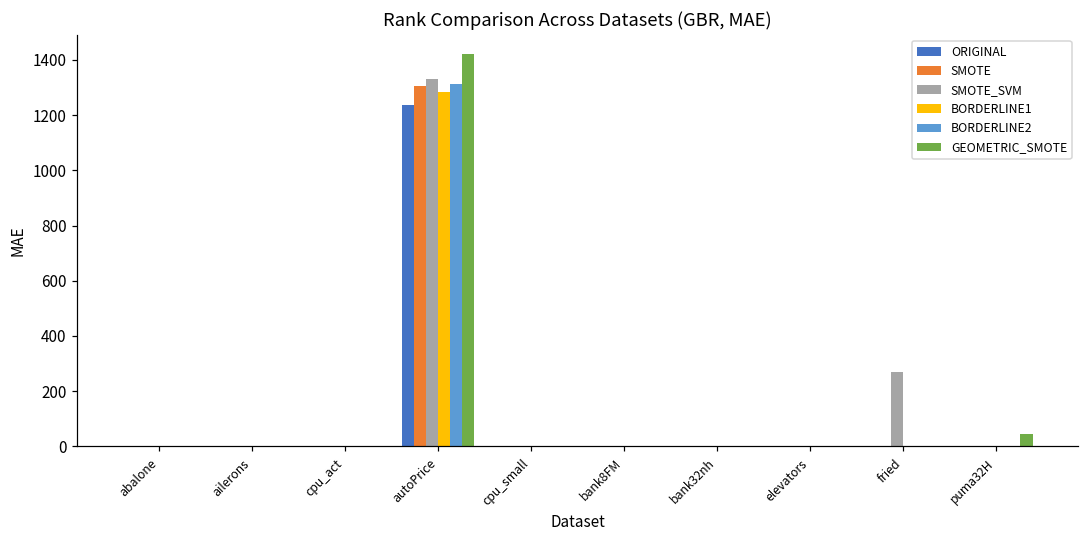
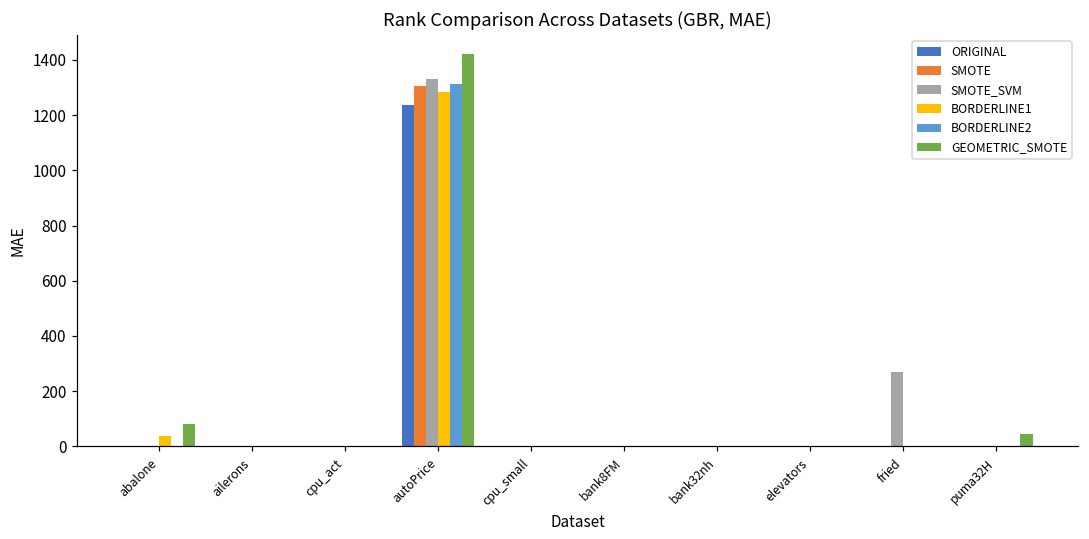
BORDERLINE1, abalone: 0 -> 40
GEOMETRIC_SMOTE, abalone: 0 -> 80
